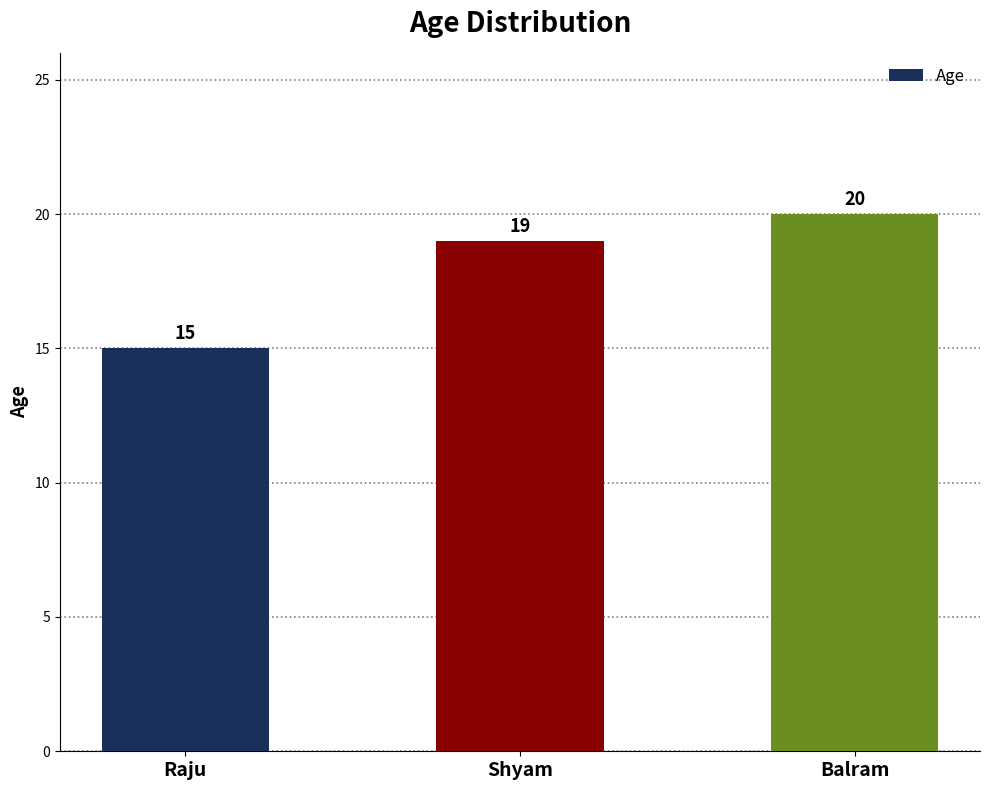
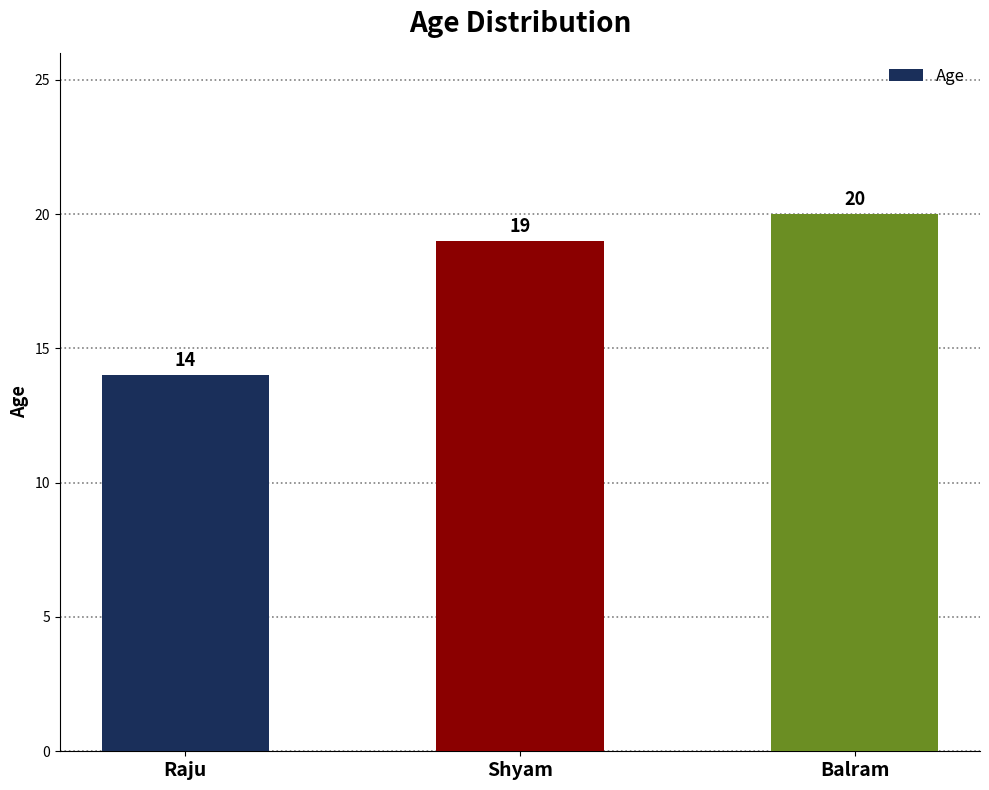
Raju: 15 -> 14
